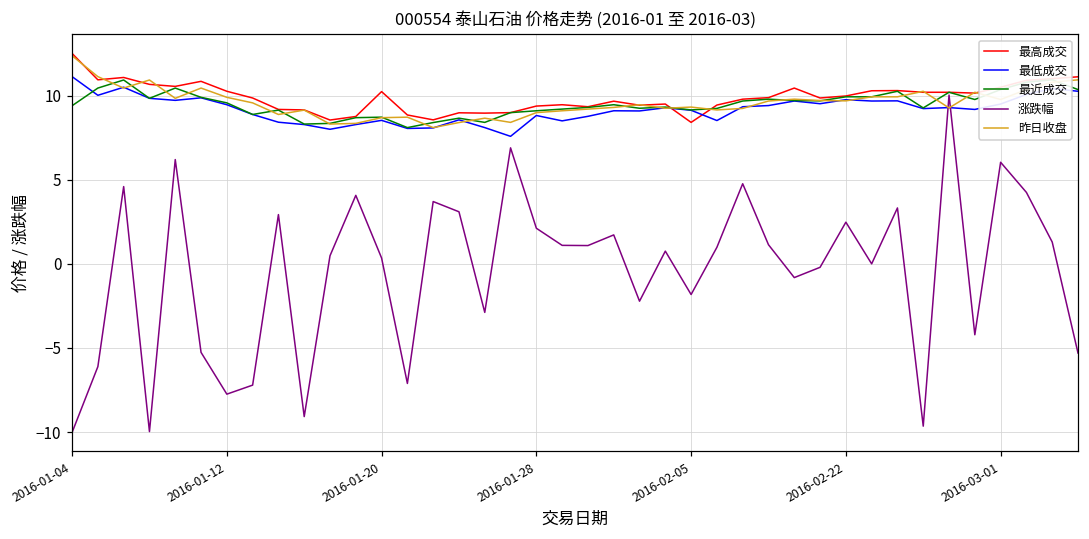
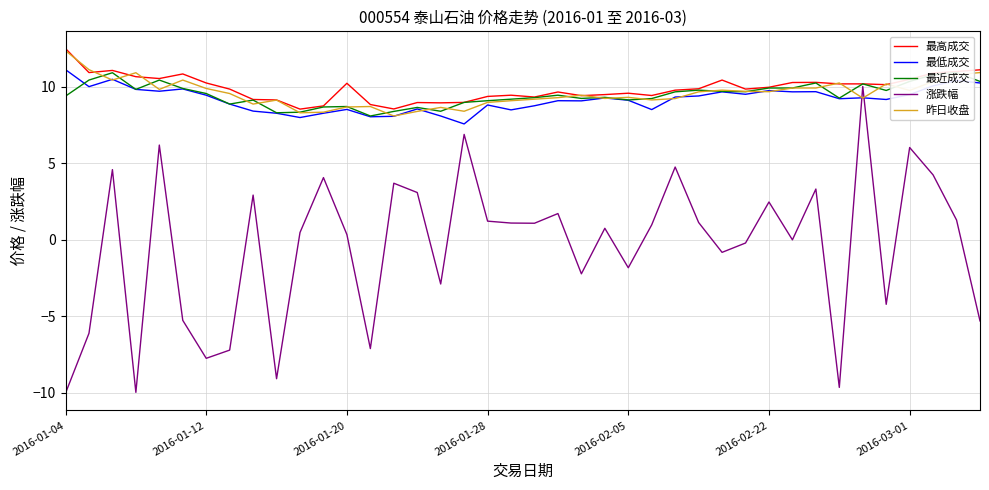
涨跌幅, 2016-01-28: 2.1 -> 1.2
最高成交, 2016-02-05: 8.4 -> 9.6
